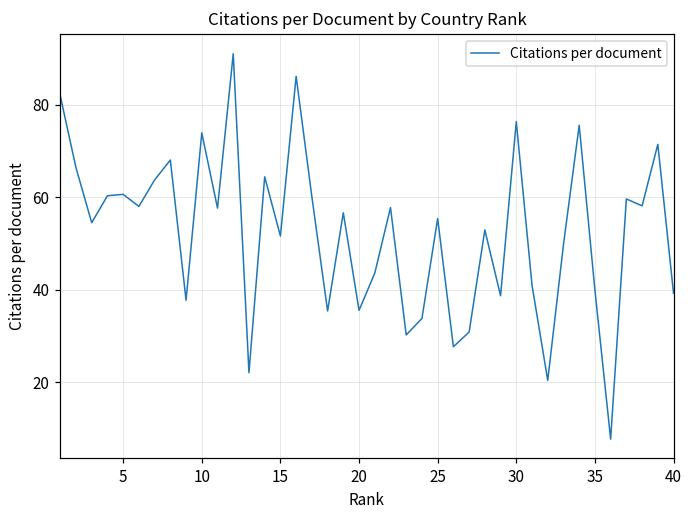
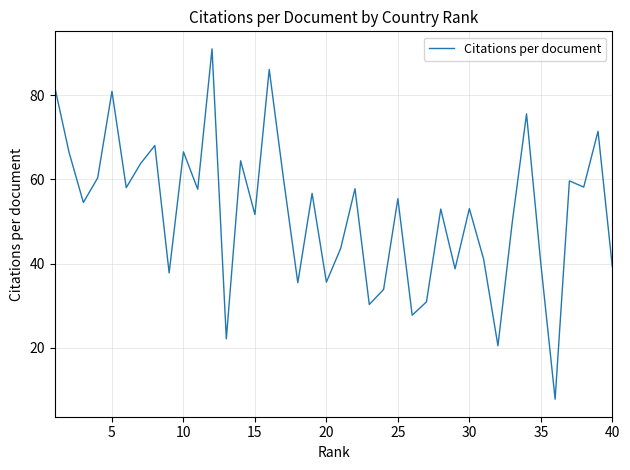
5: 61 -> 81
10: 74 -> 67
30: 76 -> 53
